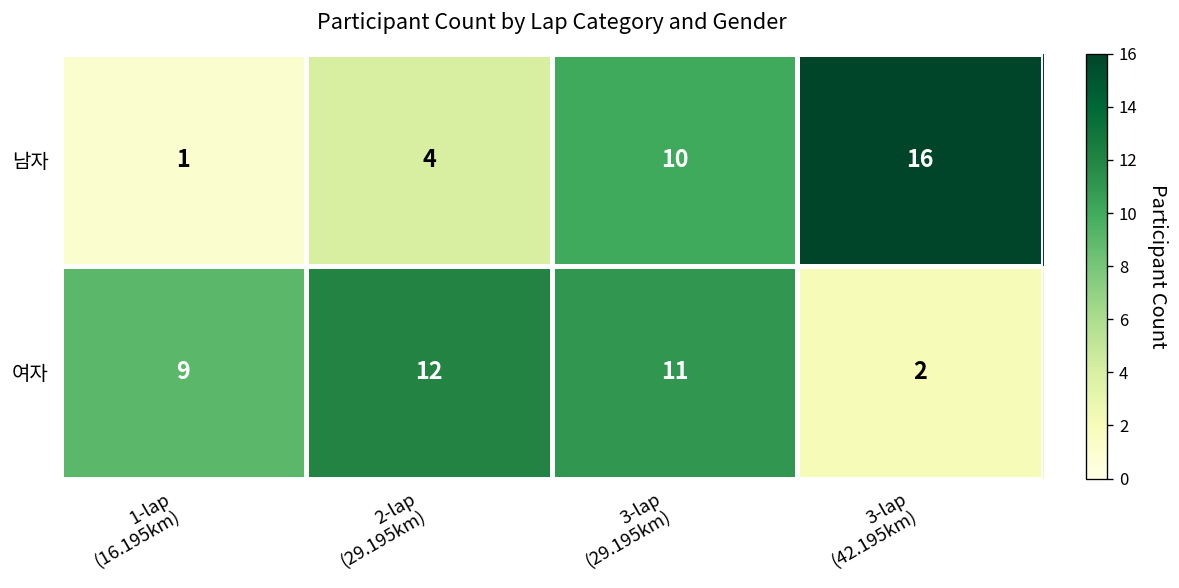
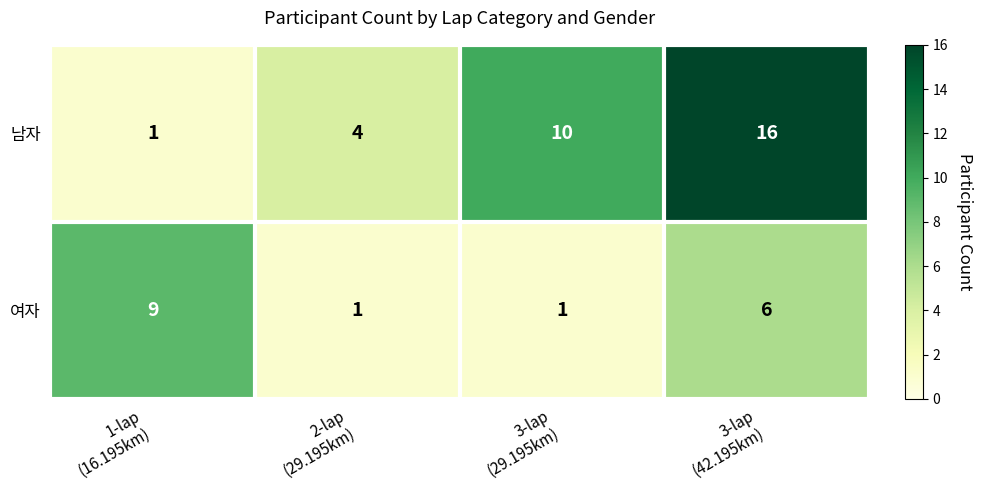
여자, 2-lap (29.195km): 12 -> 1
여자, 3-lap (29.195km): 11 -> 1
여자, 3-lap (42.195km): 2 -> 6
